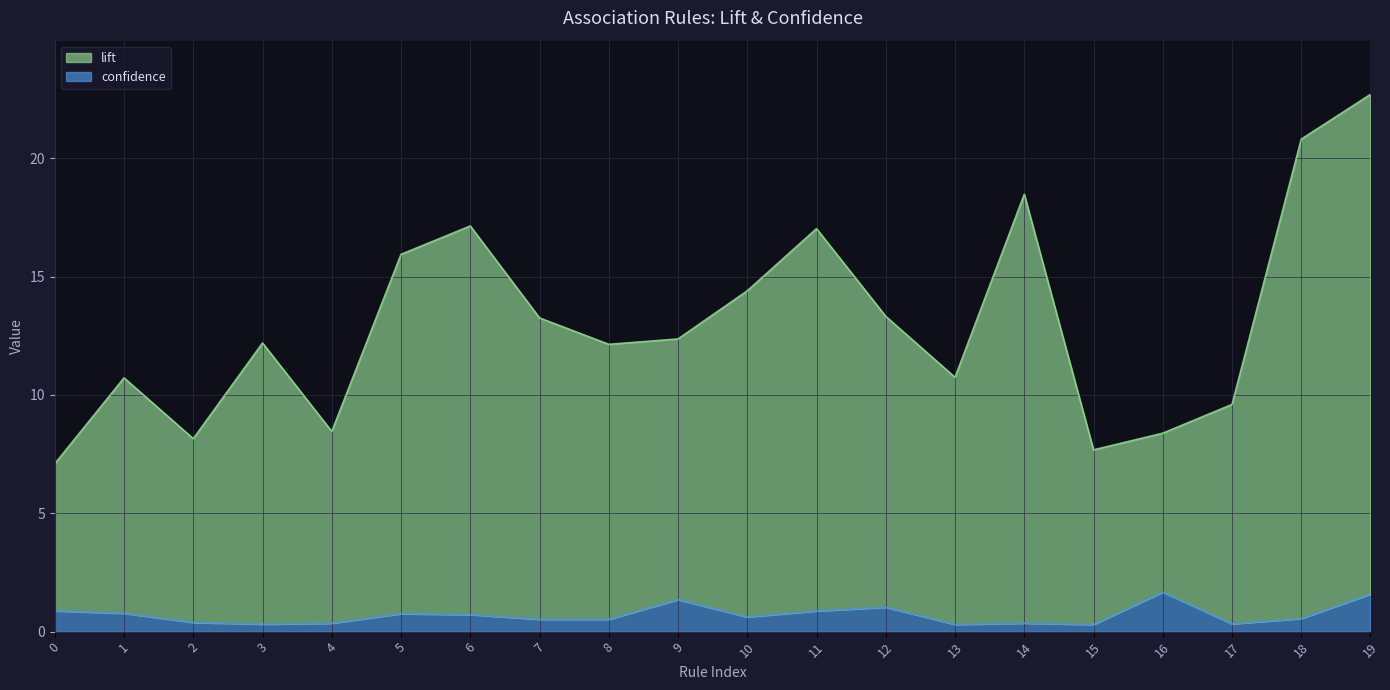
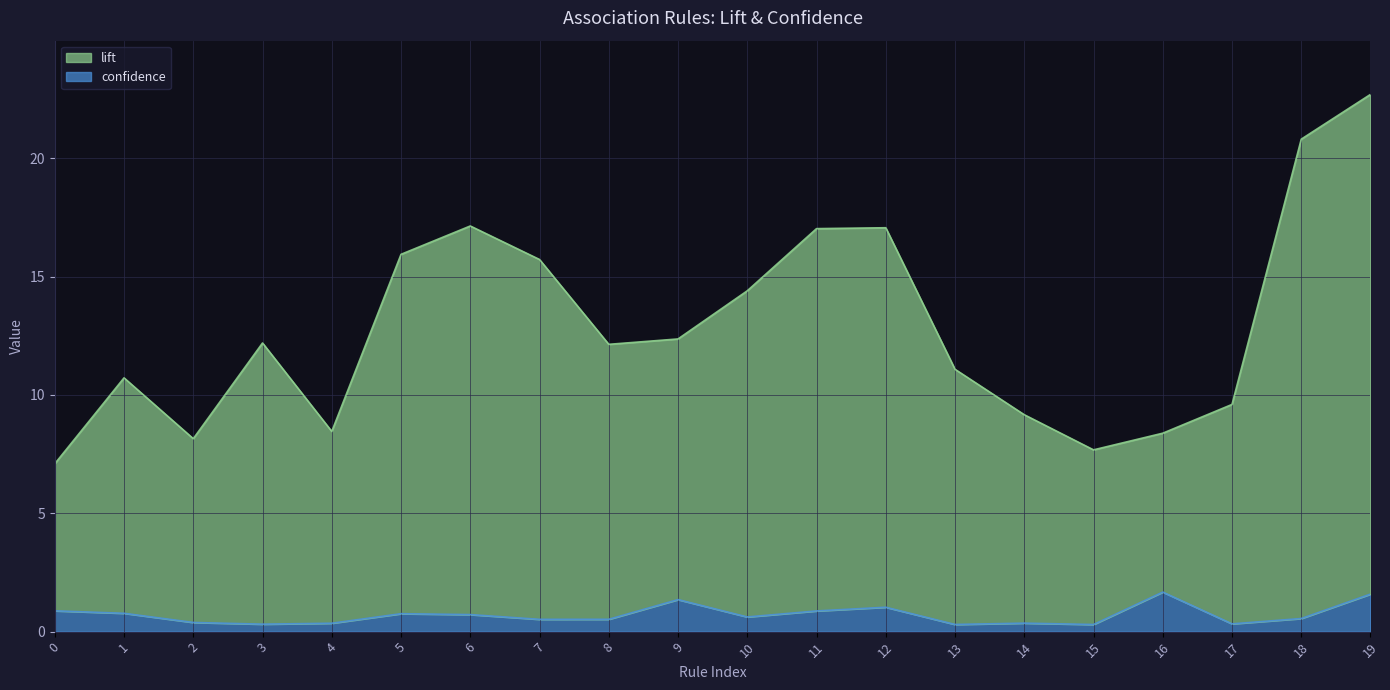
lift, 7: 12.7 -> 15.2
lift, 12: 12.3 -> 16.0
lift, 13: 10.4 -> 10.8
lift, 14: 18.1 -> 8.8
